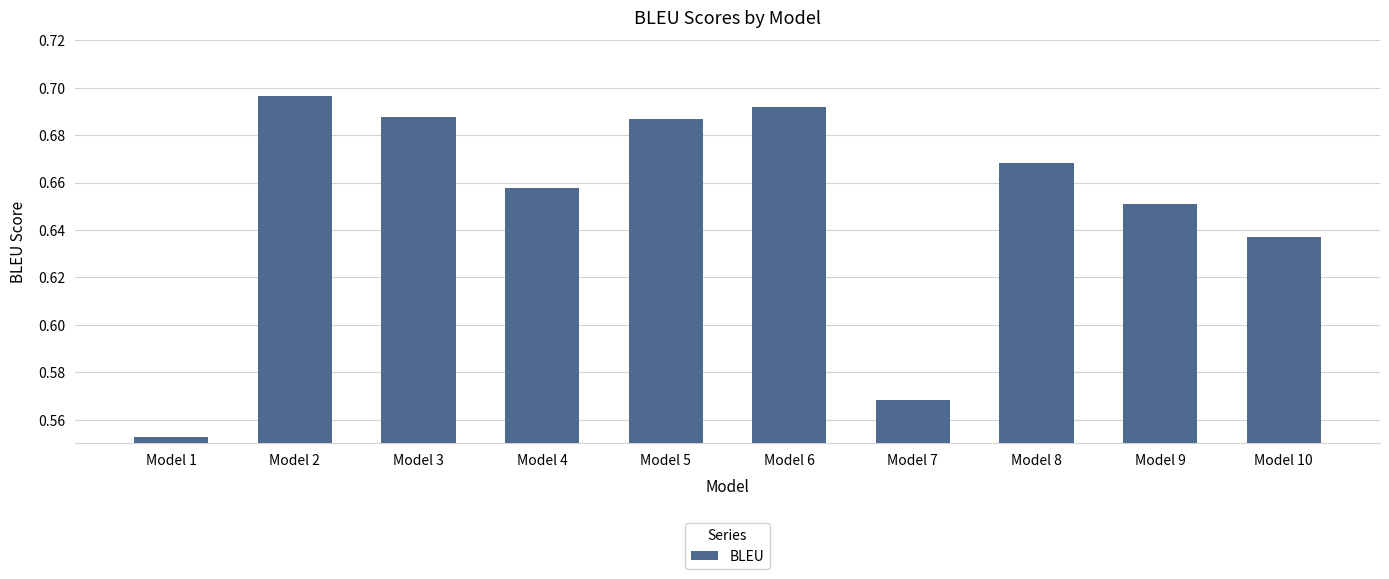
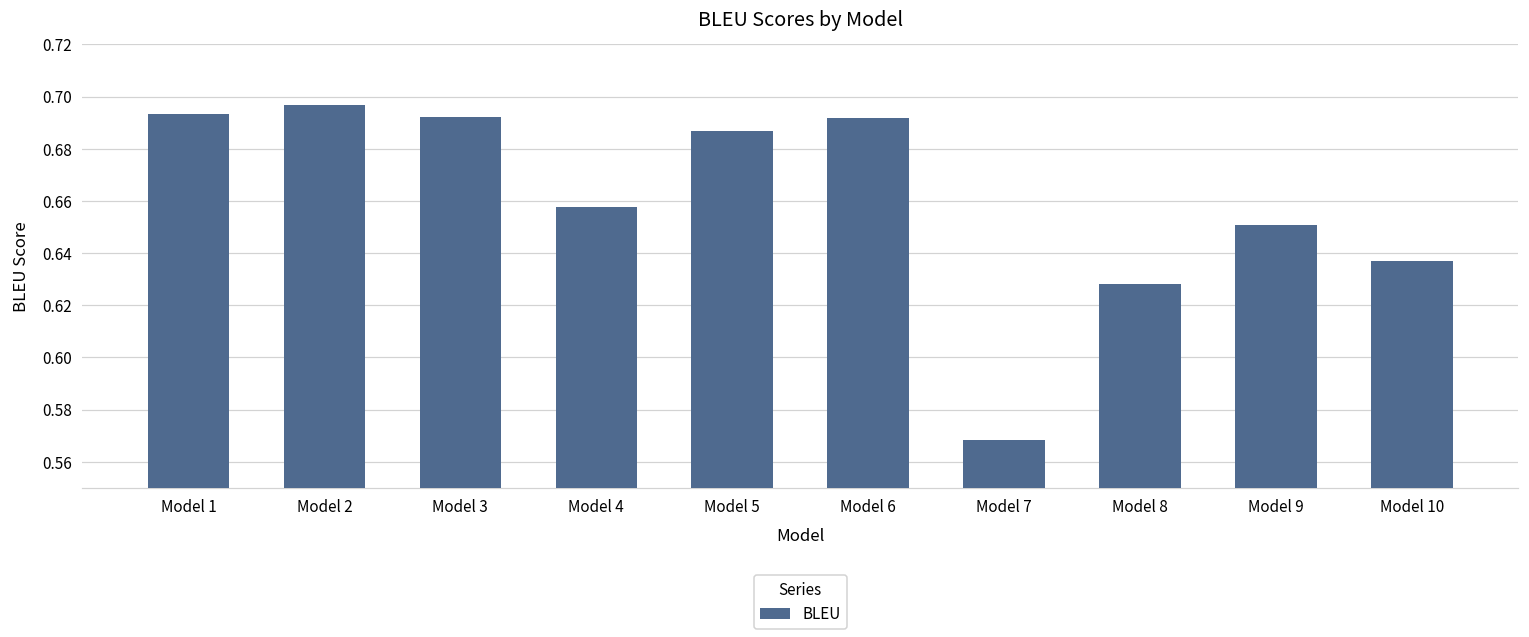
Model 1: 0.553 -> 0.693
Model 3: 0.688 -> 0.692
Model 8: 0.668 -> 0.628
